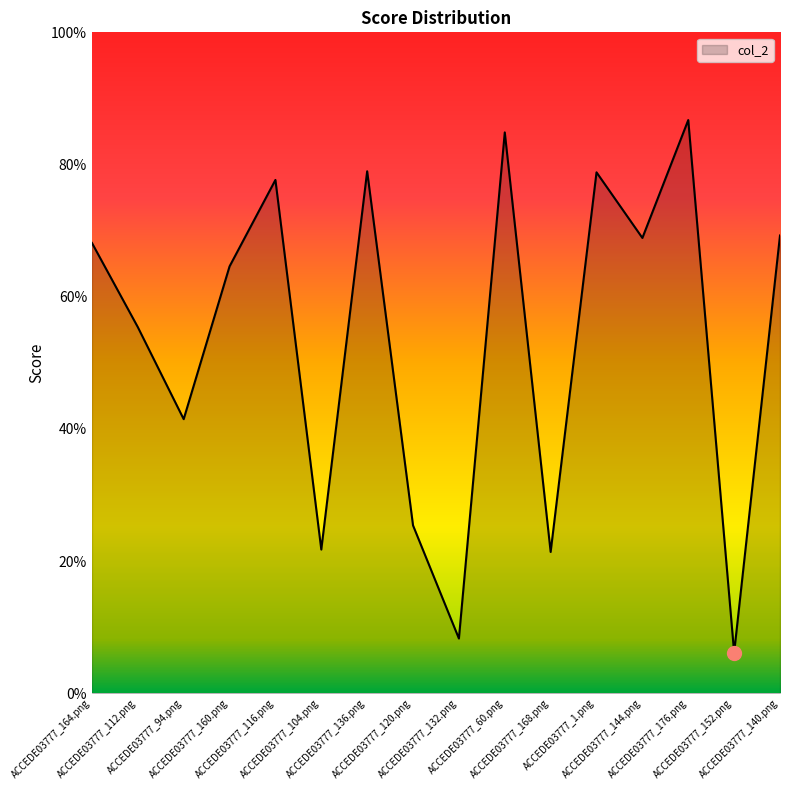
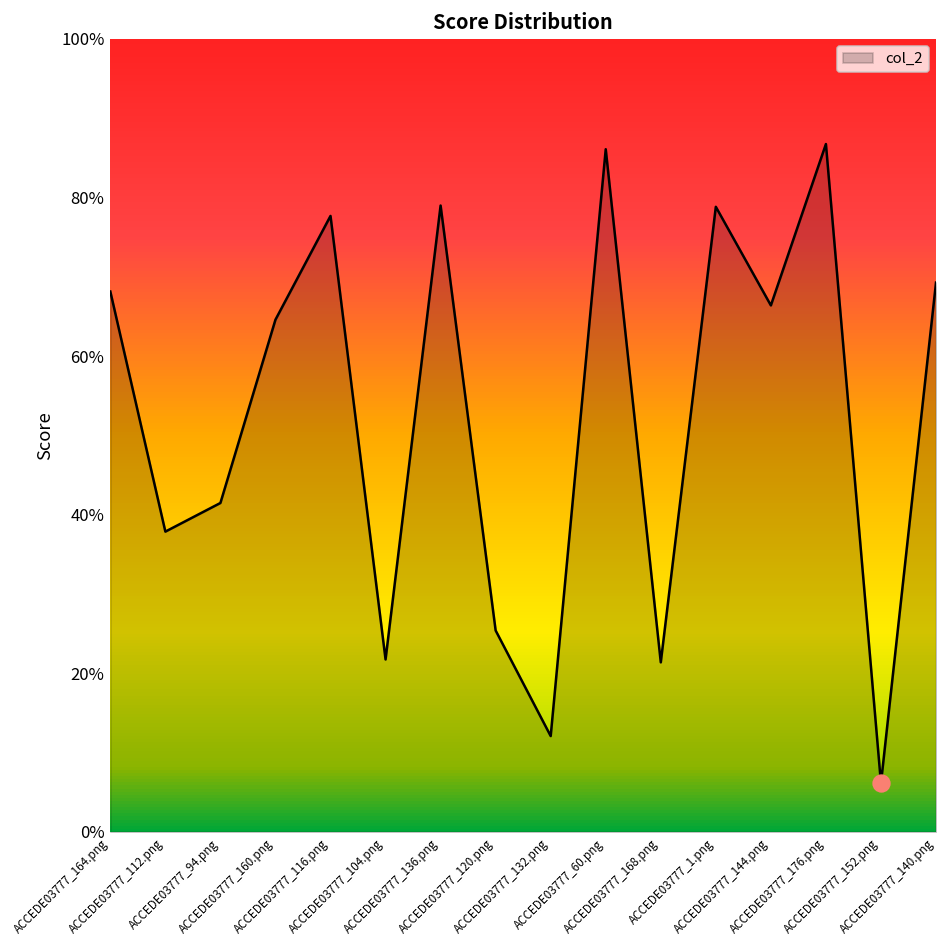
col_2, ACCEDE03777_112.png: 55% -> 38%
col_2, ACCEDE03777_132.png: 8% -> 12%
col_2, ACCEDE03777_60.png: 85% -> 86%
col_2, ACCEDE03777_144.png: 69% -> 66%
